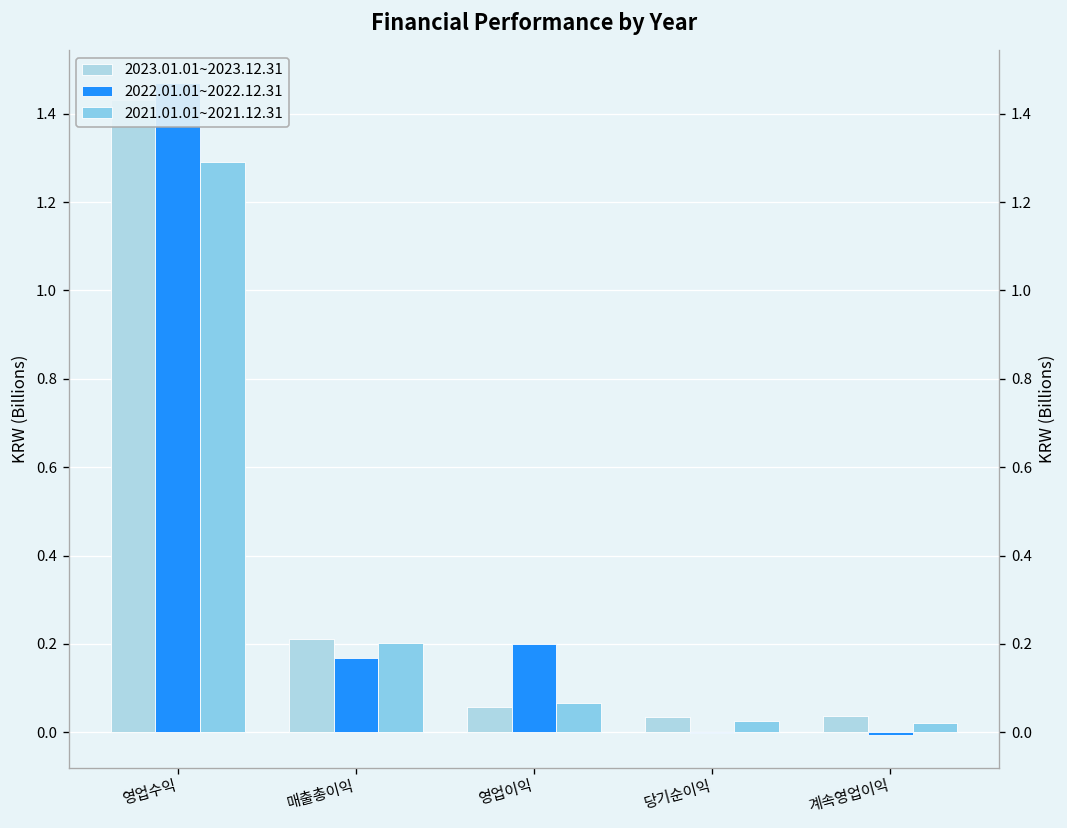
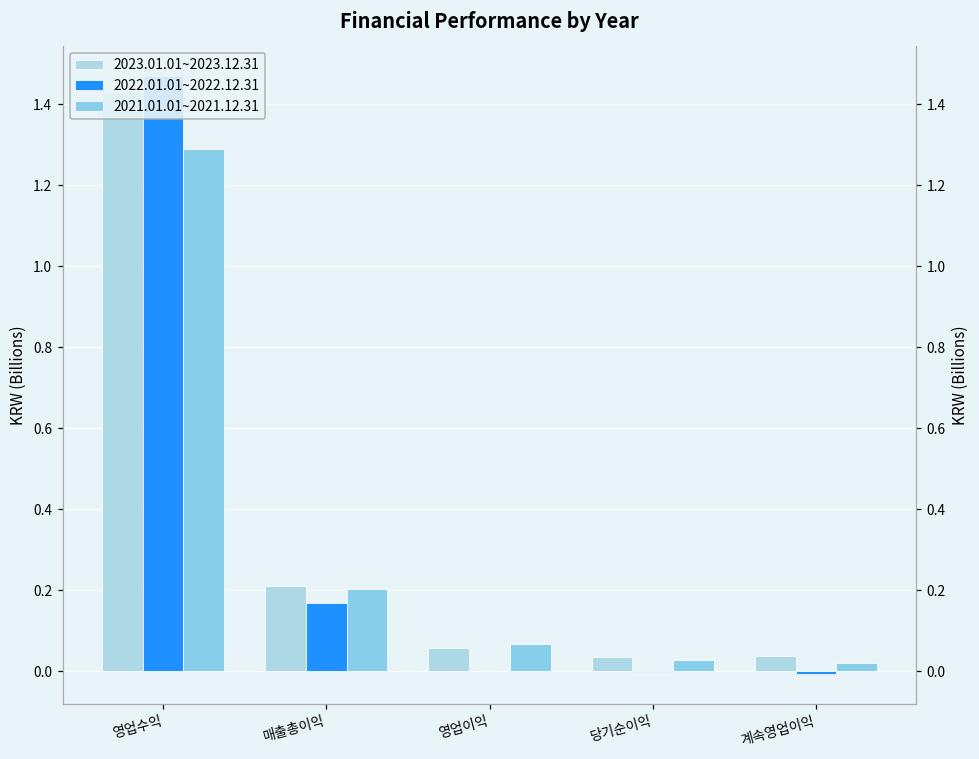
2022.01.01~2022.12.31, 영업이익: 0.20 -> 0.00
